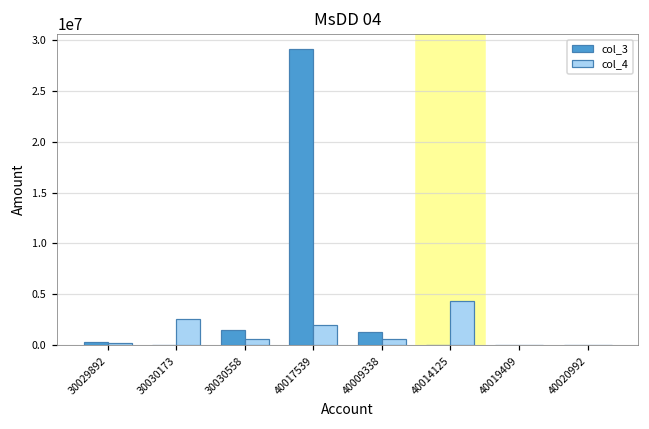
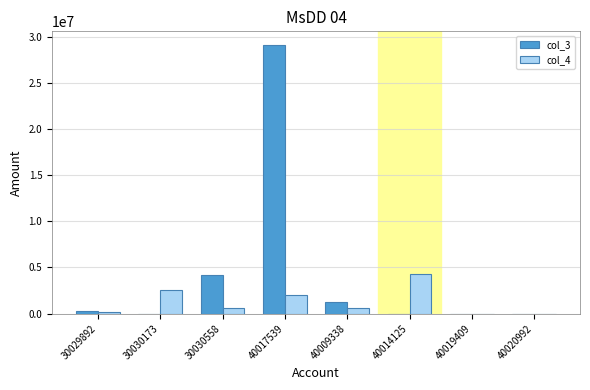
col_3, 30030558: 1000000 -> 4000000
